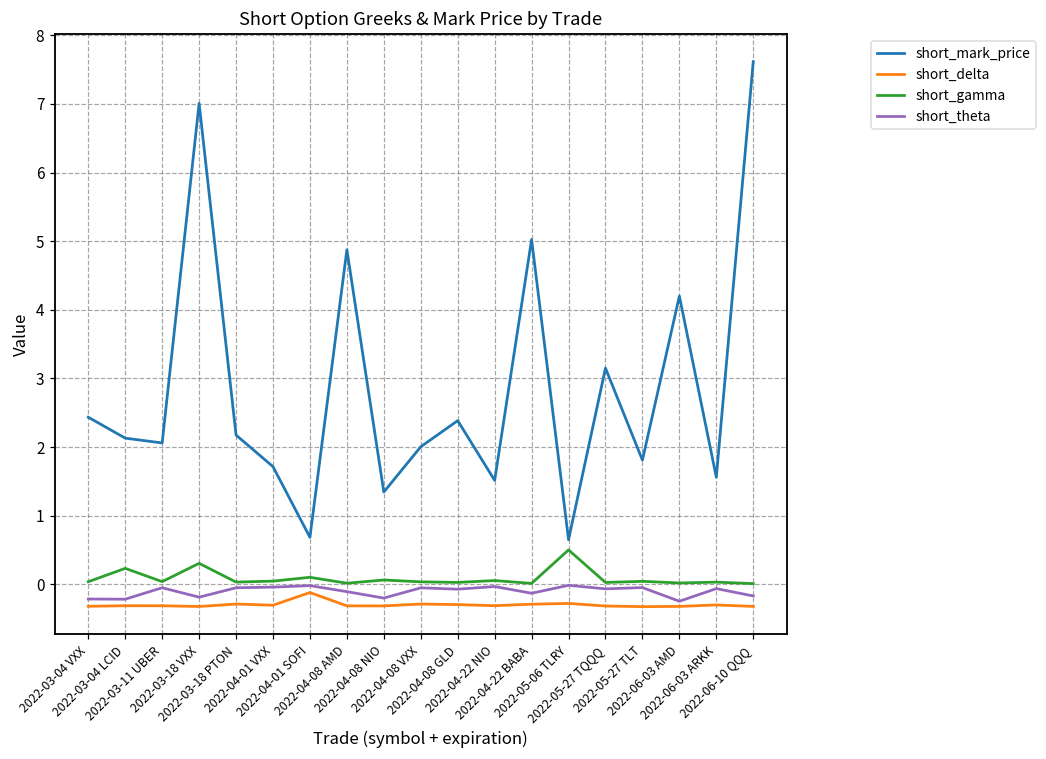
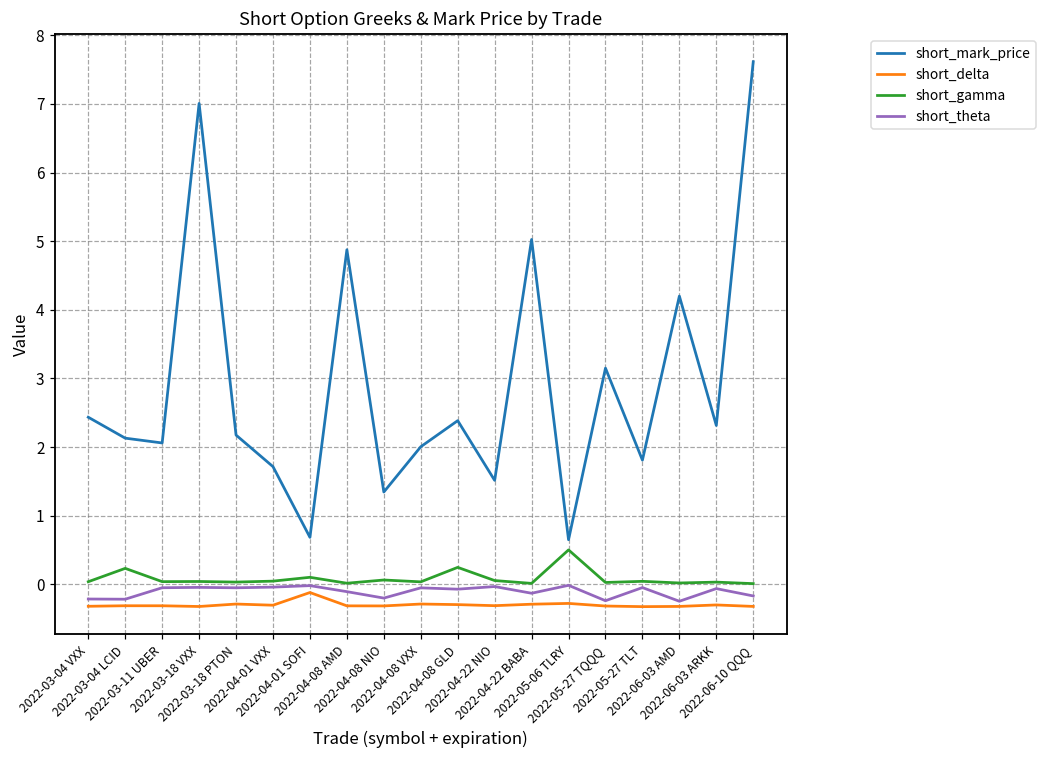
short_gamma, 2022-03-18 VXX: 0.3 -> 0.0
short_theta, 2022-03-18 VXX: -0.2 -> 0.0
short_gamma, 2022-04-08 GLD: 0.0 -> 0.2
short_theta, 2022-05-27 TQQQ: -0.1 -> -0.2
short_mark_price, 2022-06-03 ARKK: 1.6 -> 2.3
